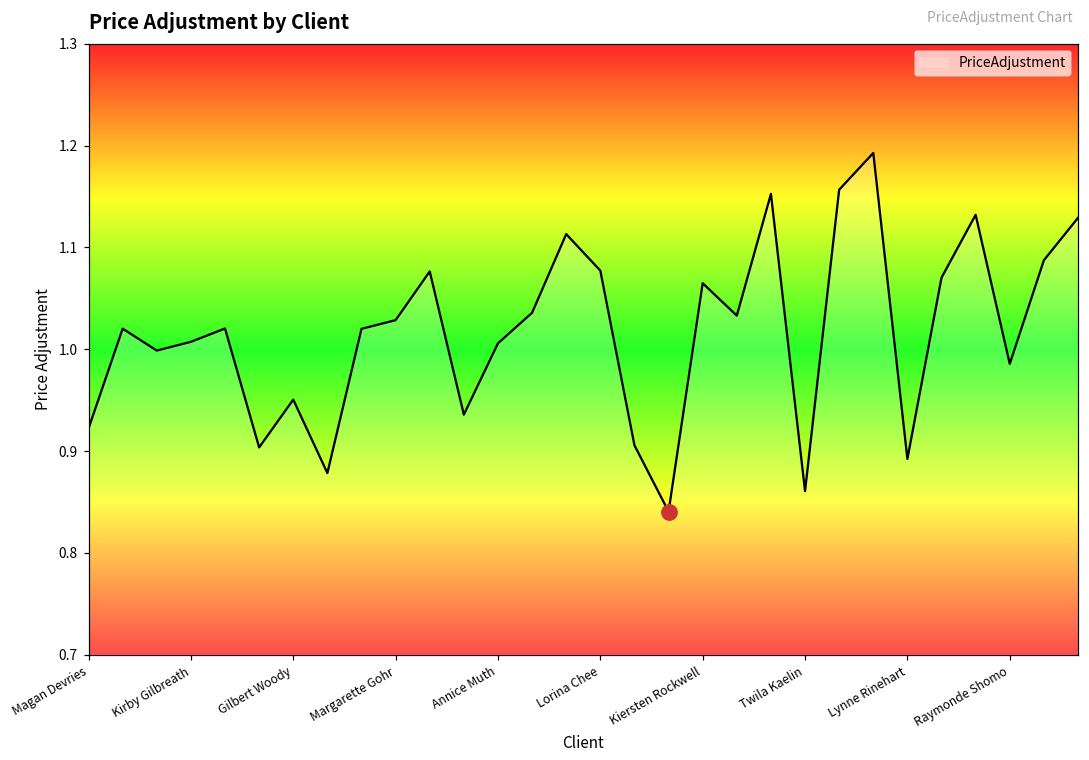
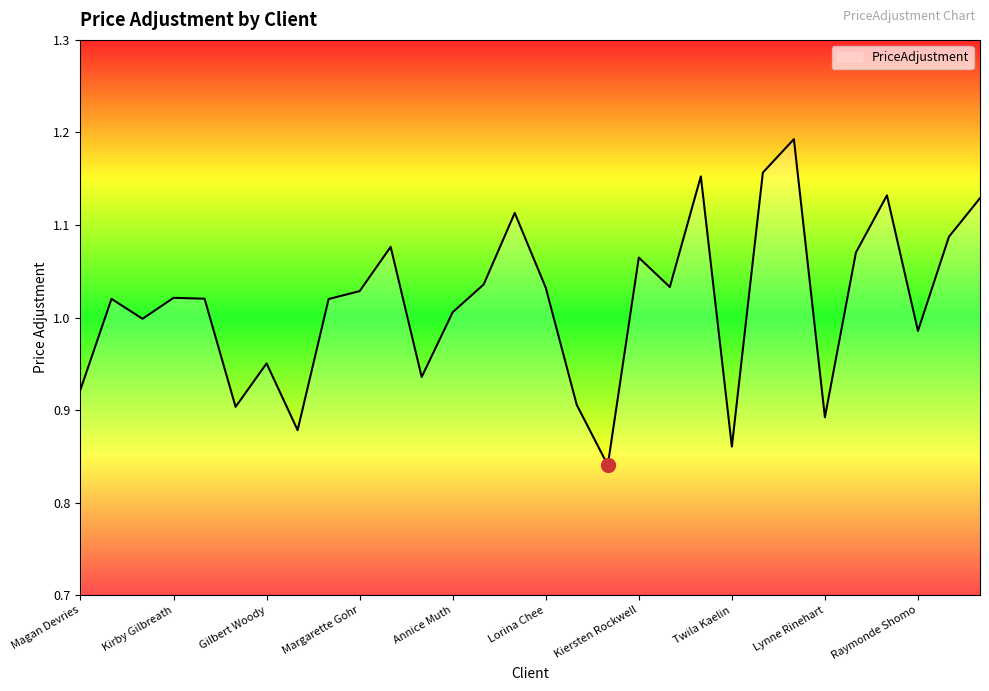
PriceAdjustment, Kirby Gilbreath: 1.01 -> 1.02
PriceAdjustment, Lorina Chee: 1.08 -> 1.03
